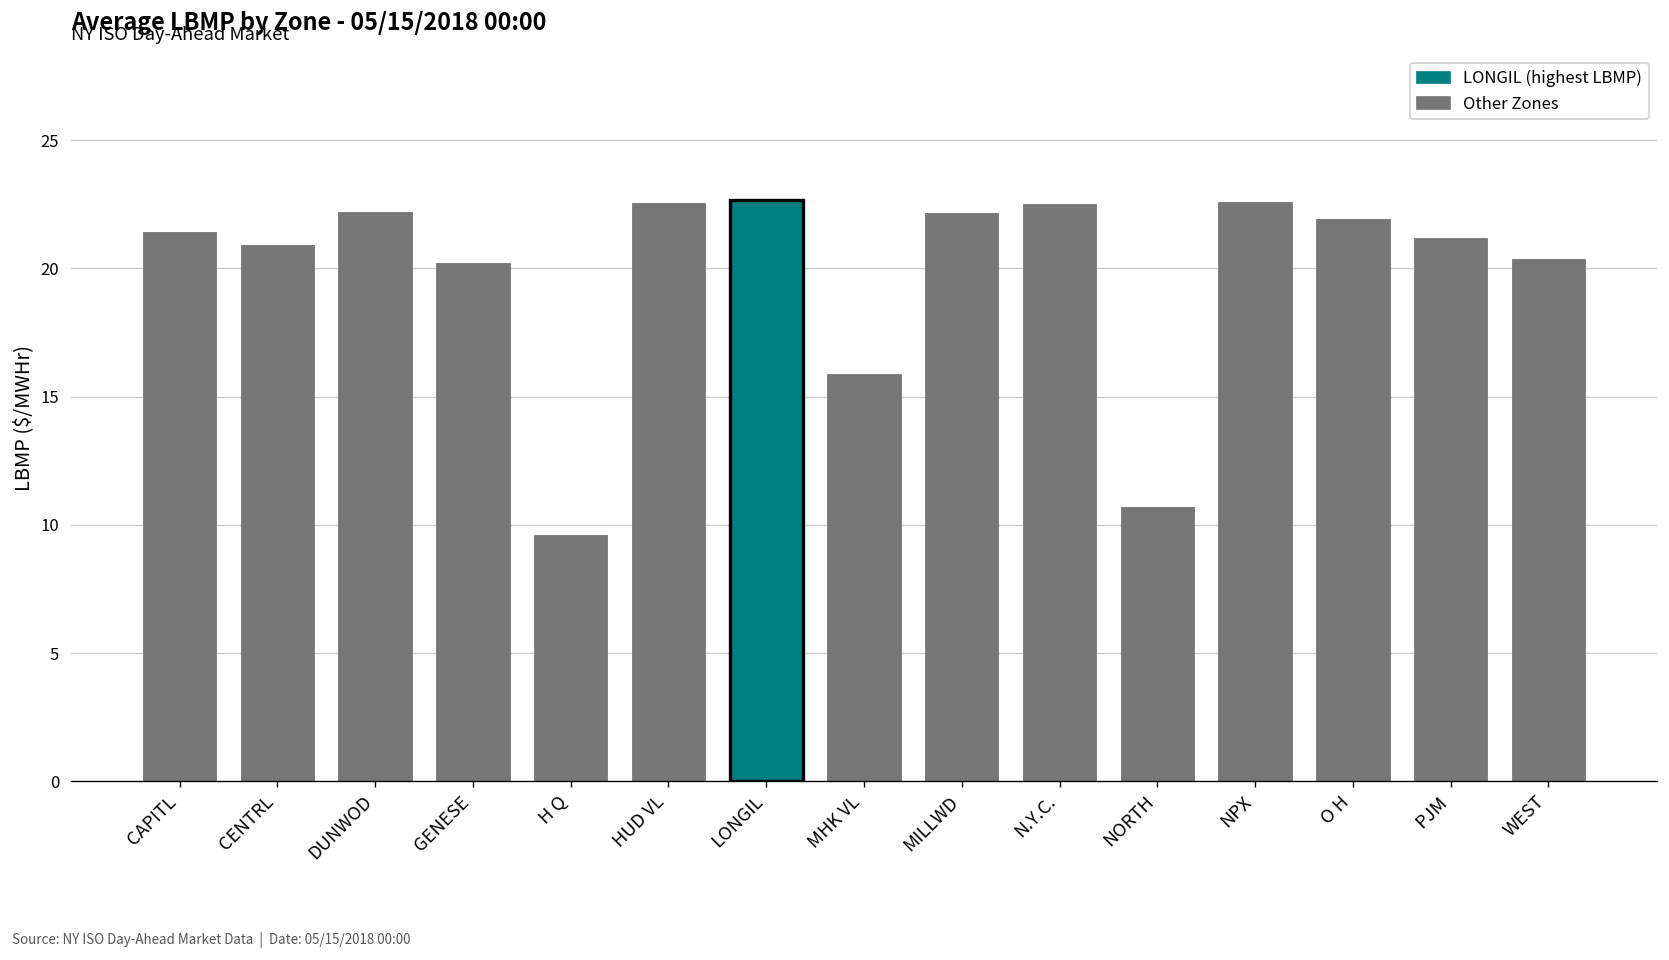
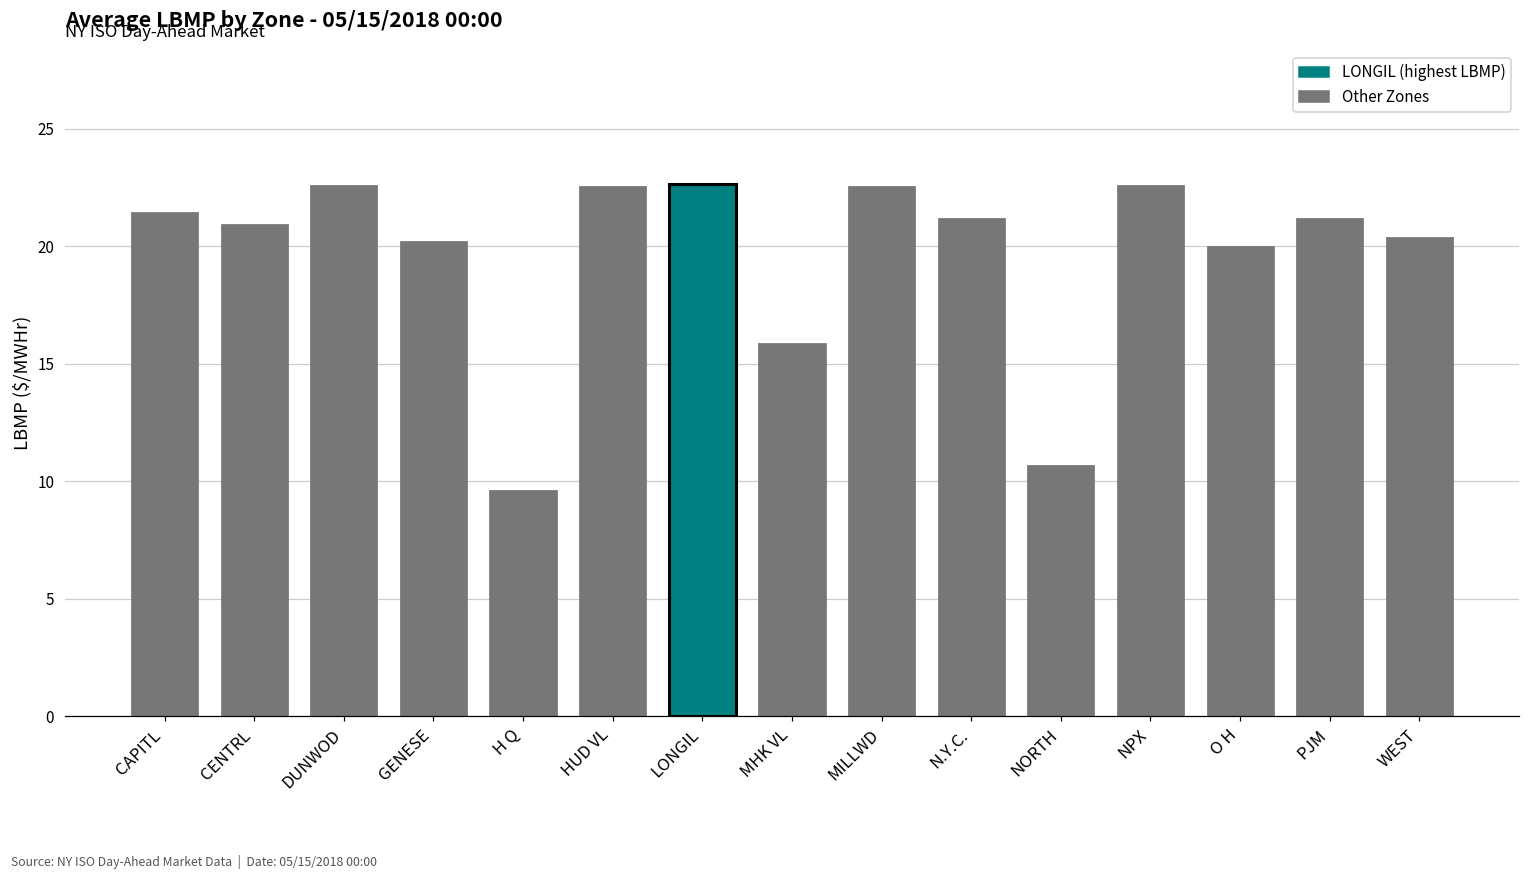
DUNWOD: 22.2 -> 22.6
MILLWD: 22.2 -> 22.6
N.Y.C.: 22.5 -> 21.2
O H: 21.9 -> 20.0
